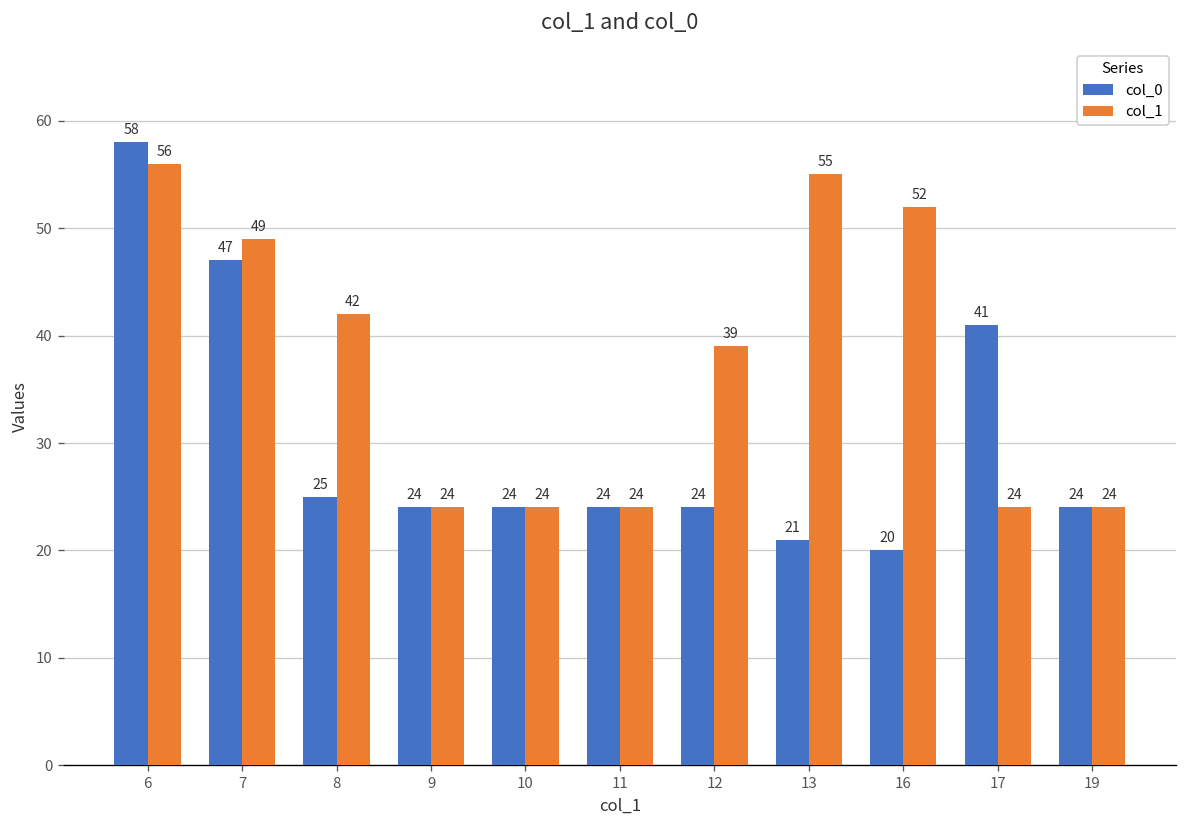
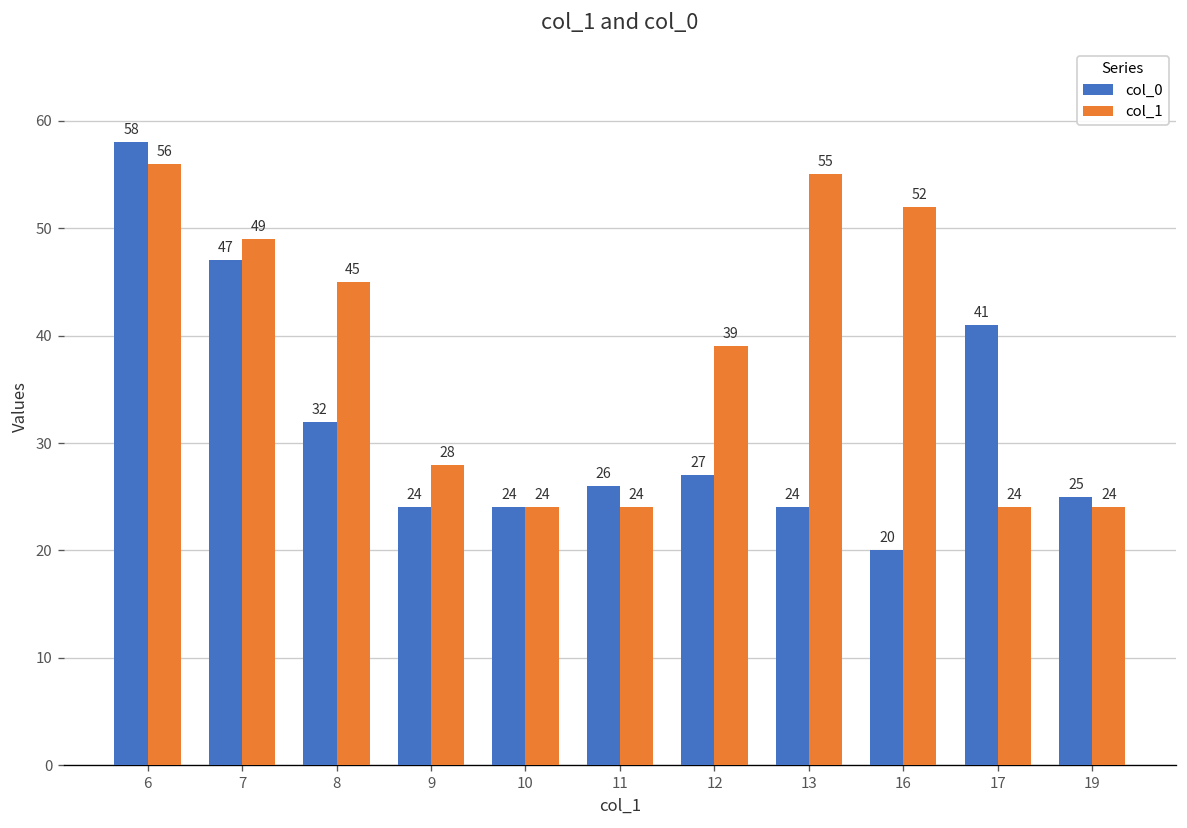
col_0, 8: 25 -> 32
col_1, 8: 42 -> 45
col_1, 9: 24 -> 28
col_0, 11: 24 -> 26
col_0, 12: 24 -> 27
col_0, 13: 21 -> 24
col_0, 19: 24 -> 25
